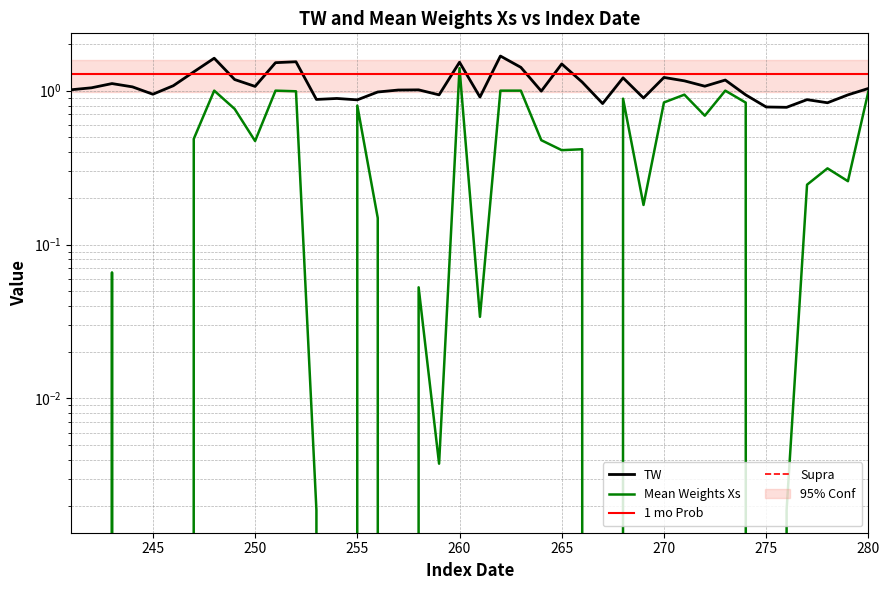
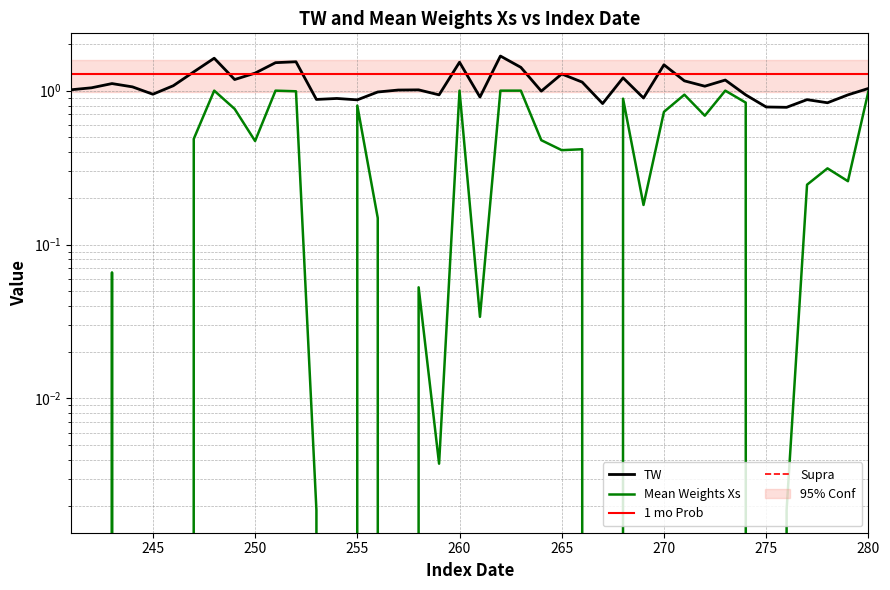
TW, 250: 1.1 -> 1.3
Mean Weights Xs, 260: 1.4 -> 1.0
TW, 265: 1.5 -> 1.3
TW, 270: 1.2 -> 1.5
Mean Weights Xs, 270: 0.8 -> 0.7
